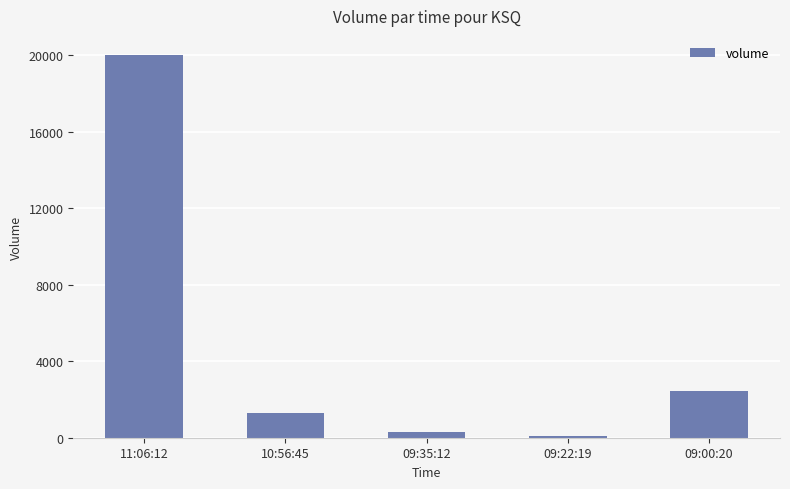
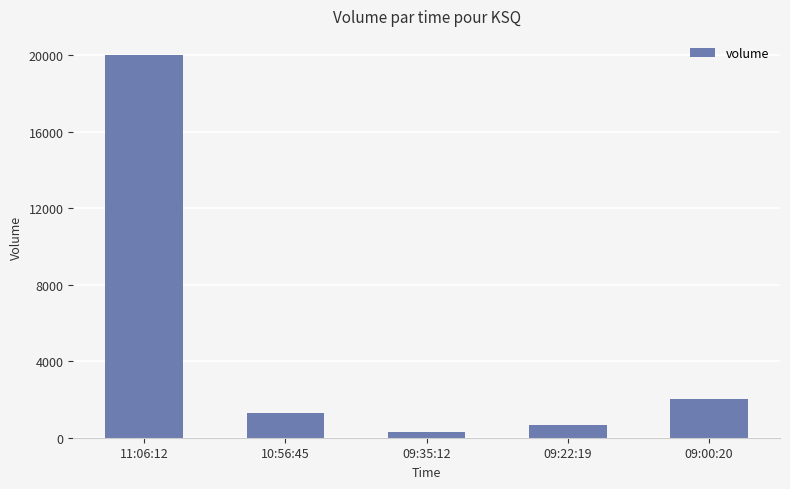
09:22:19: 100 -> 700
09:00:20: 2500 -> 2000
